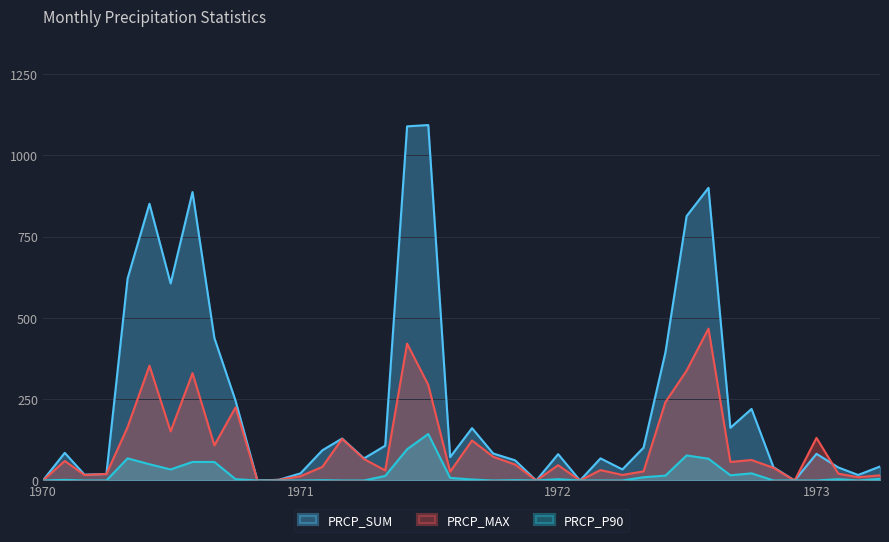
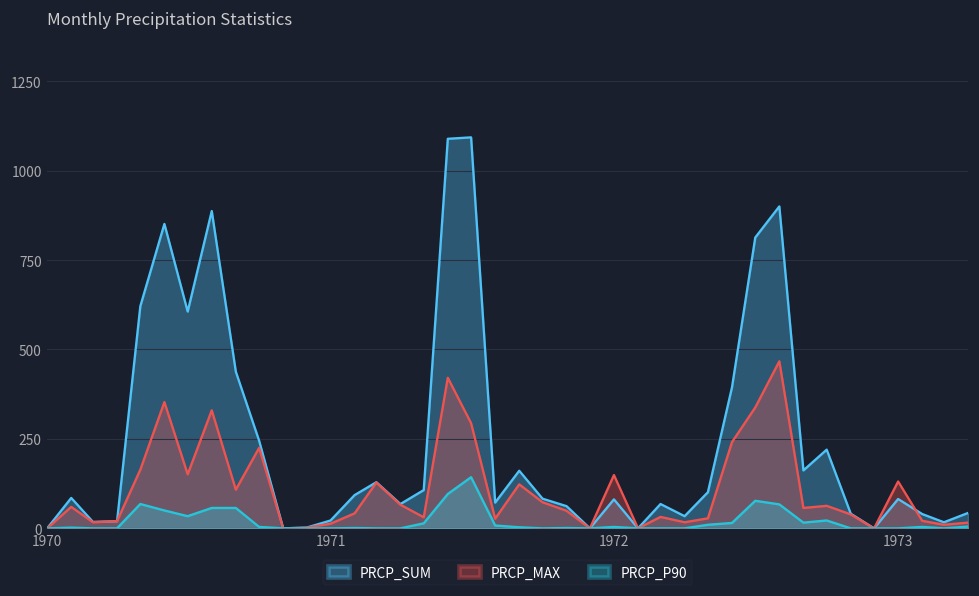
PRCP_MAX, 1972: 50 -> 150
